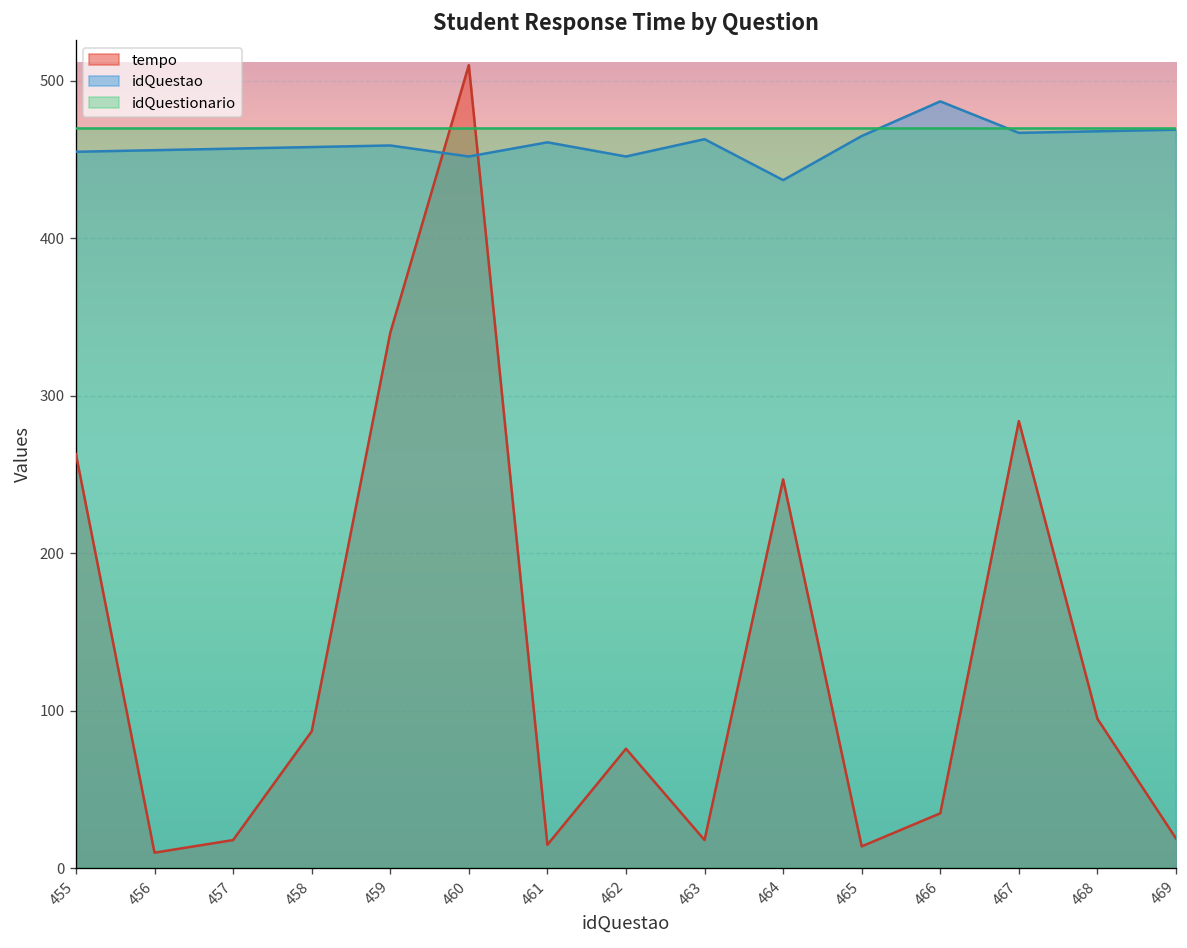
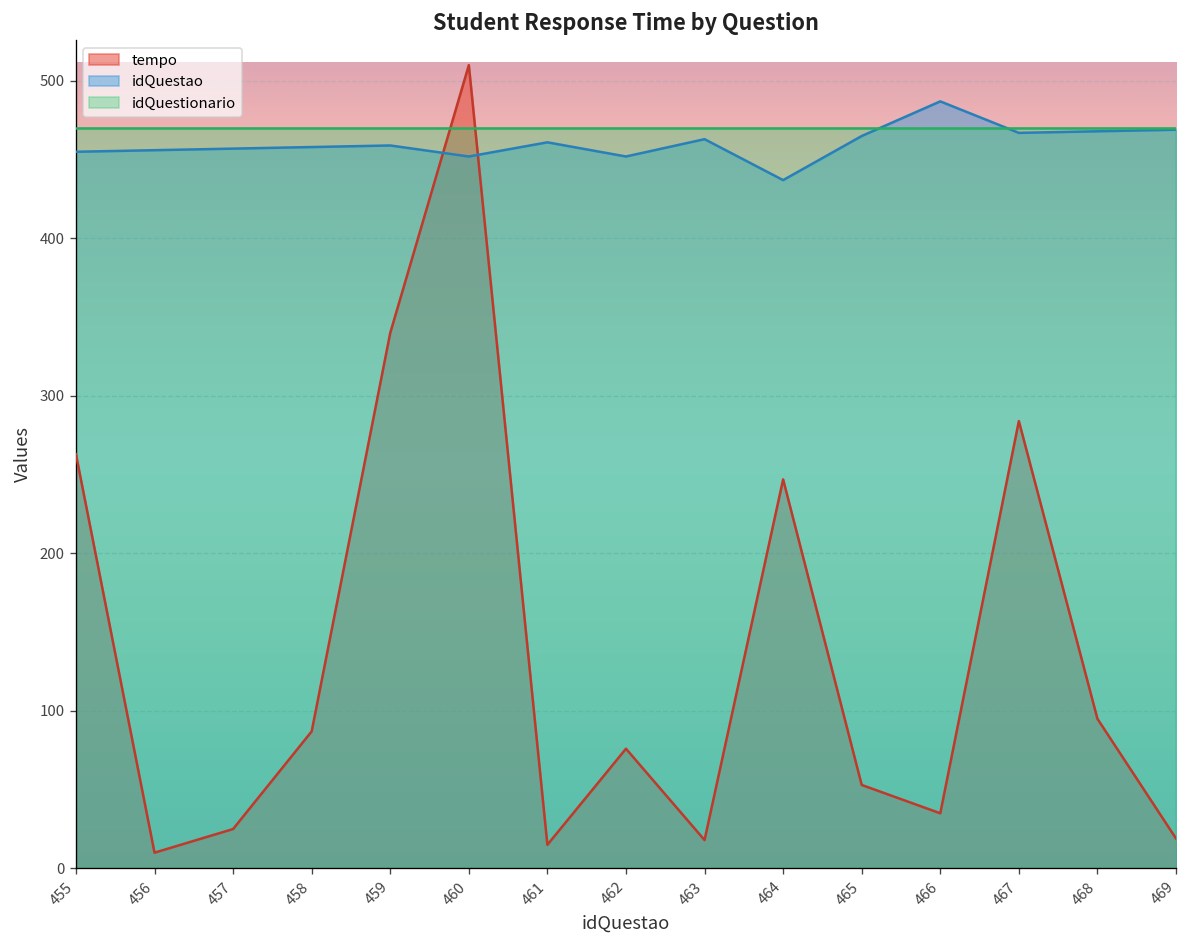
tempo, 457: 18 -> 25
tempo, 465: 14 -> 53
